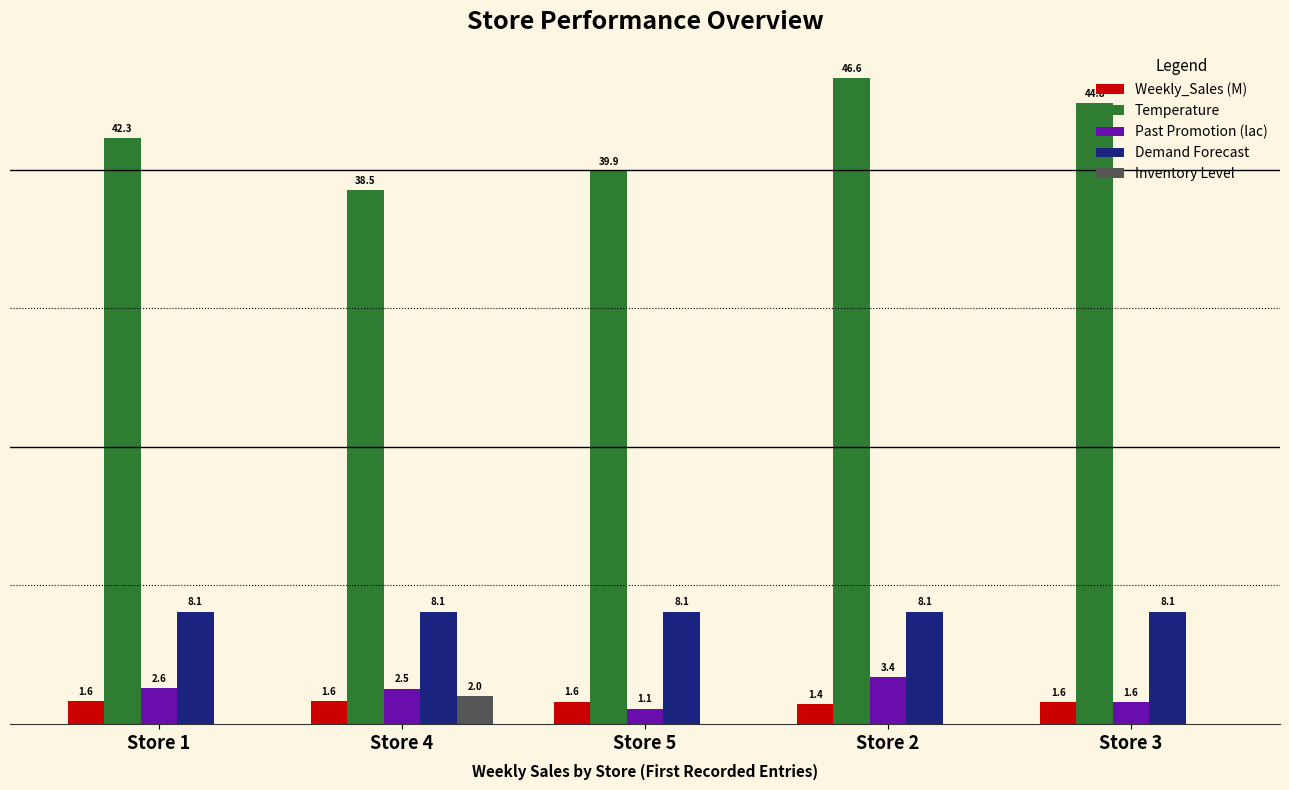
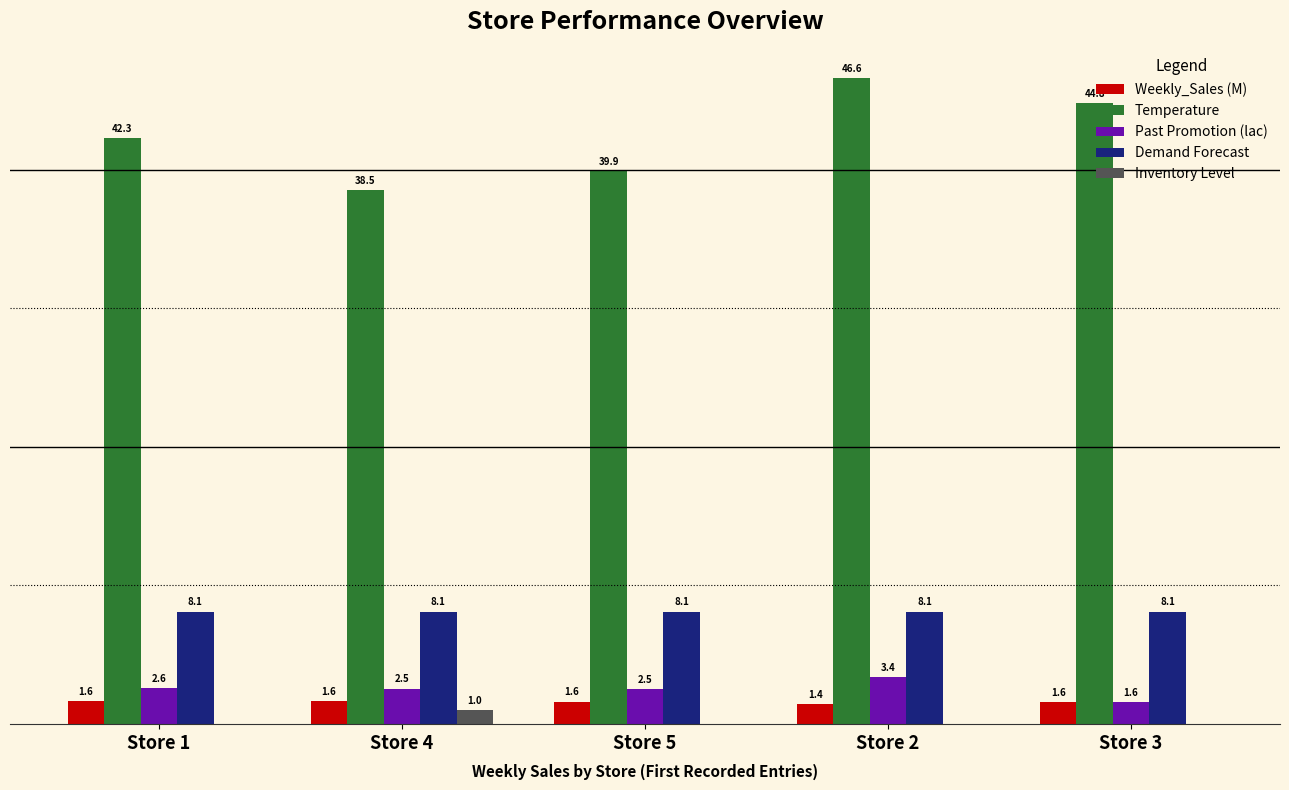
Inventory Level, Store 4: 2.0 -> 1.0
Past Promotion (lac), Store 5: 1.1 -> 2.5
